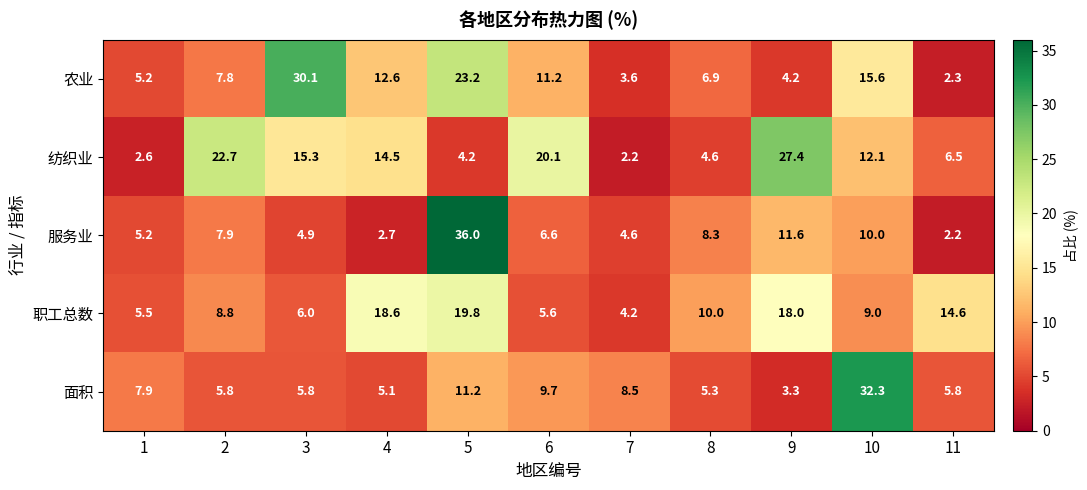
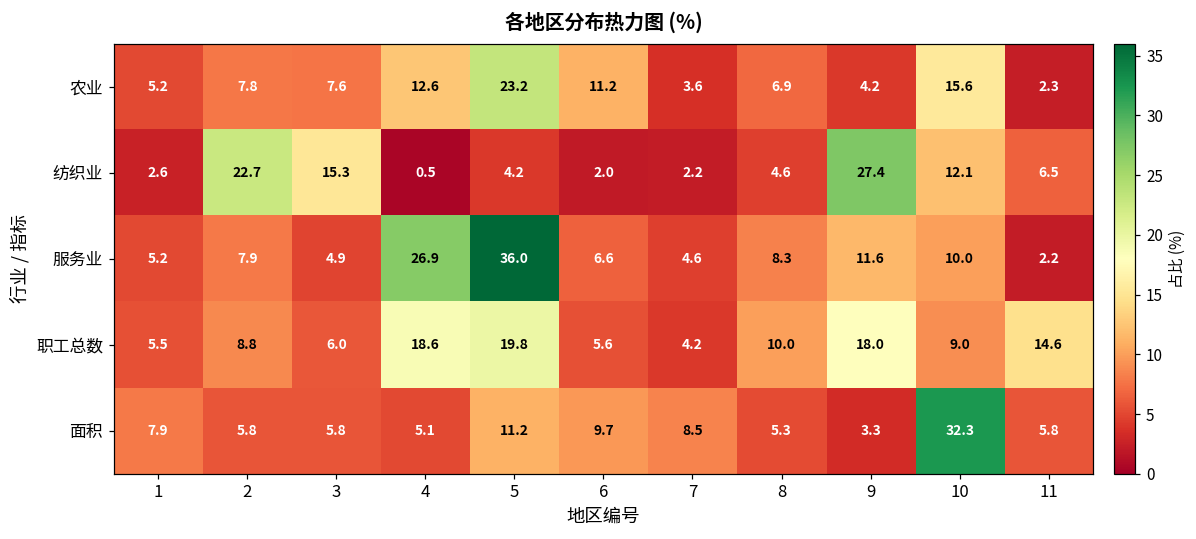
农业, 3: 30.1 -> 7.6
纺织业, 4: 14.5 -> 0.5
纺织业, 6: 20.1 -> 2.0
服务业, 4: 2.7 -> 26.9
